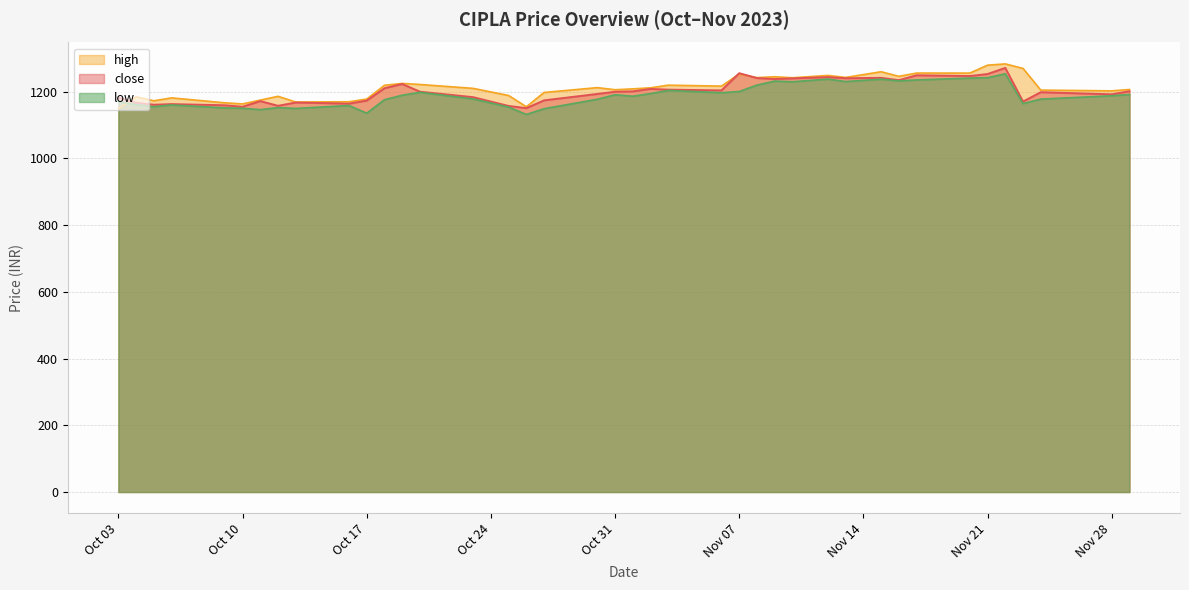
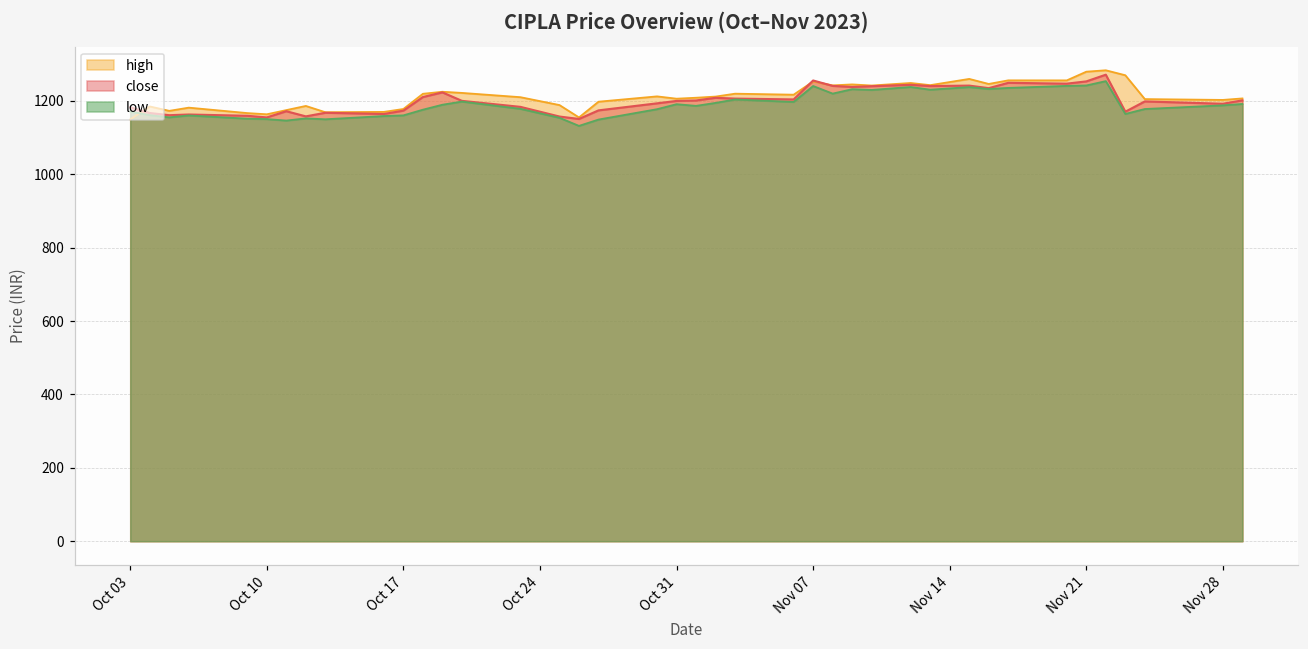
low, Oct 17: 1140 -> 1160
low, Nov 07: 1200 -> 1240
